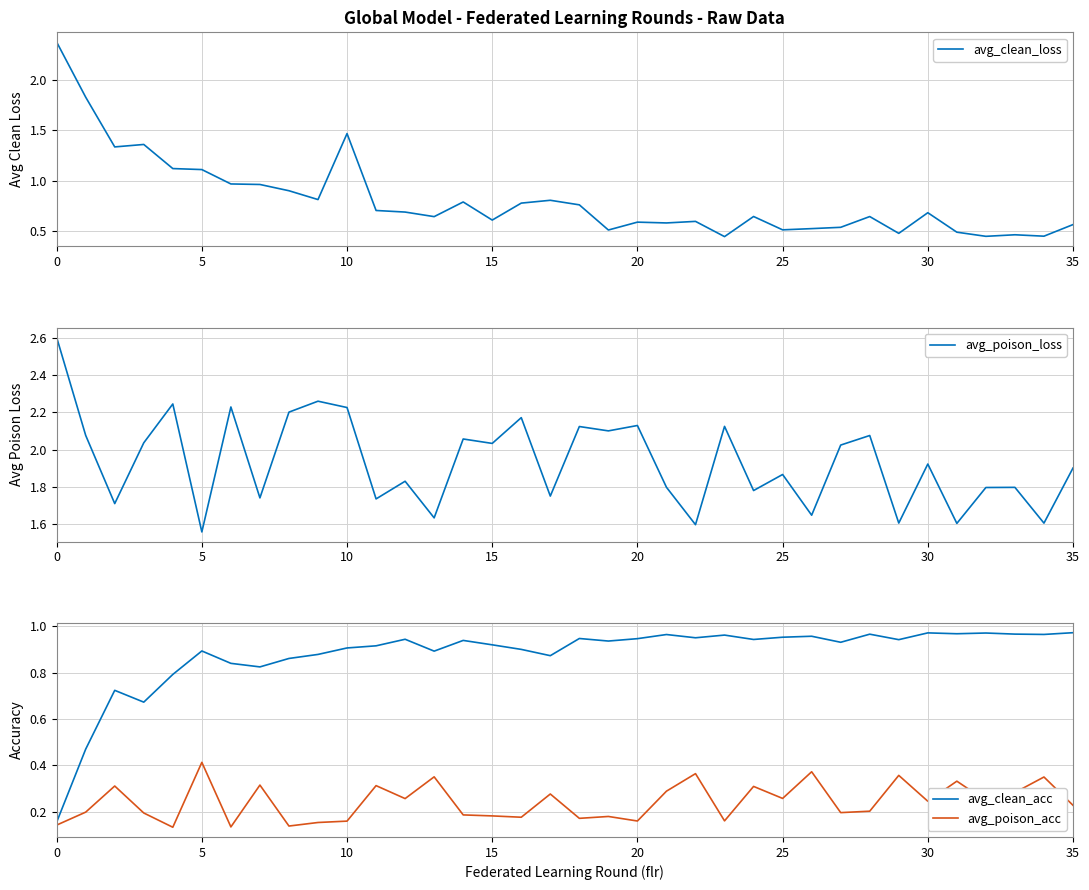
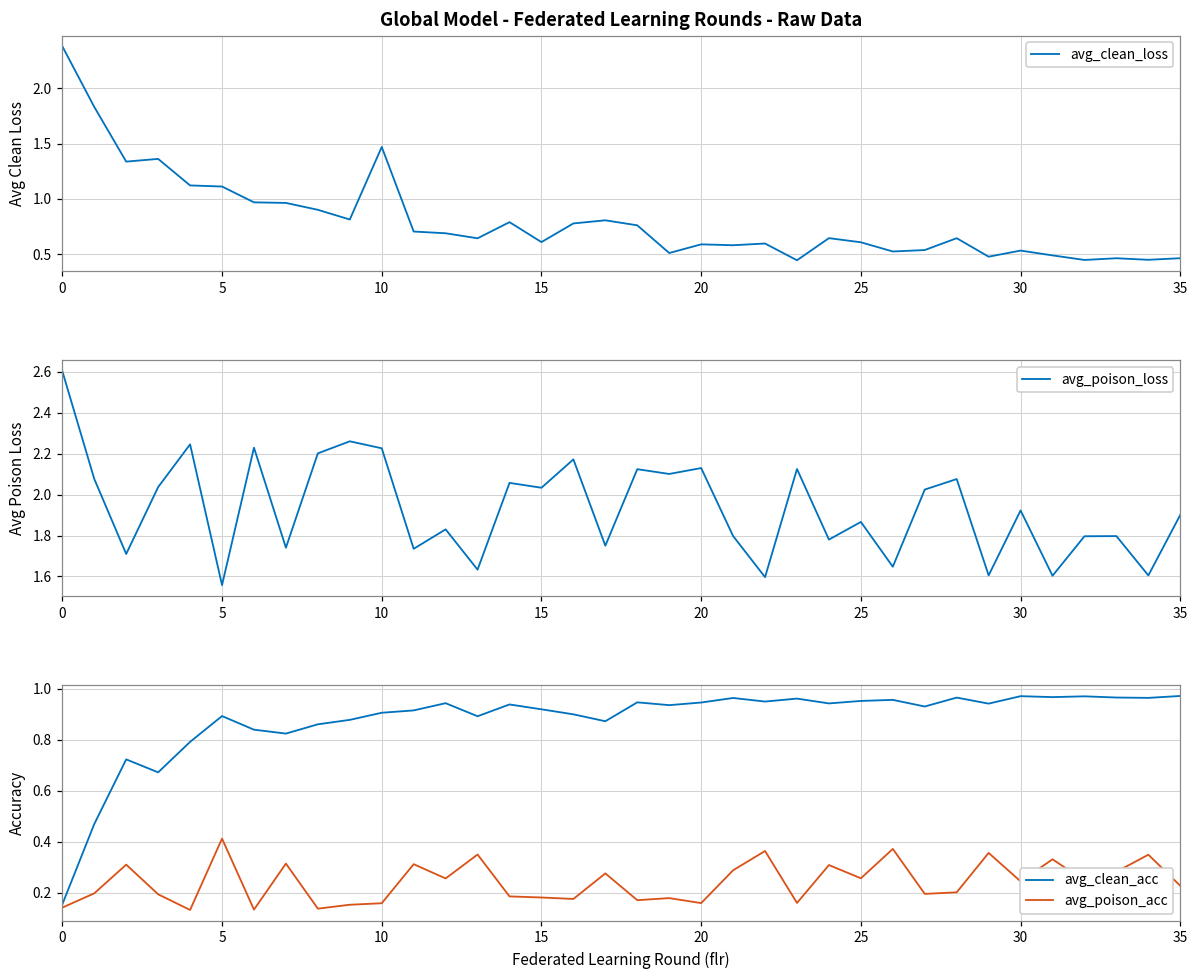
Global Model - Federated Learning Rounds - Raw Data, 25: 0.51 -> 0.61
Global Model - Federated Learning Rounds - Raw Data, 30: 0.68 -> 0.53
Global Model - Federated Learning Rounds - Raw Data, 35: 0.57 -> 0.46
